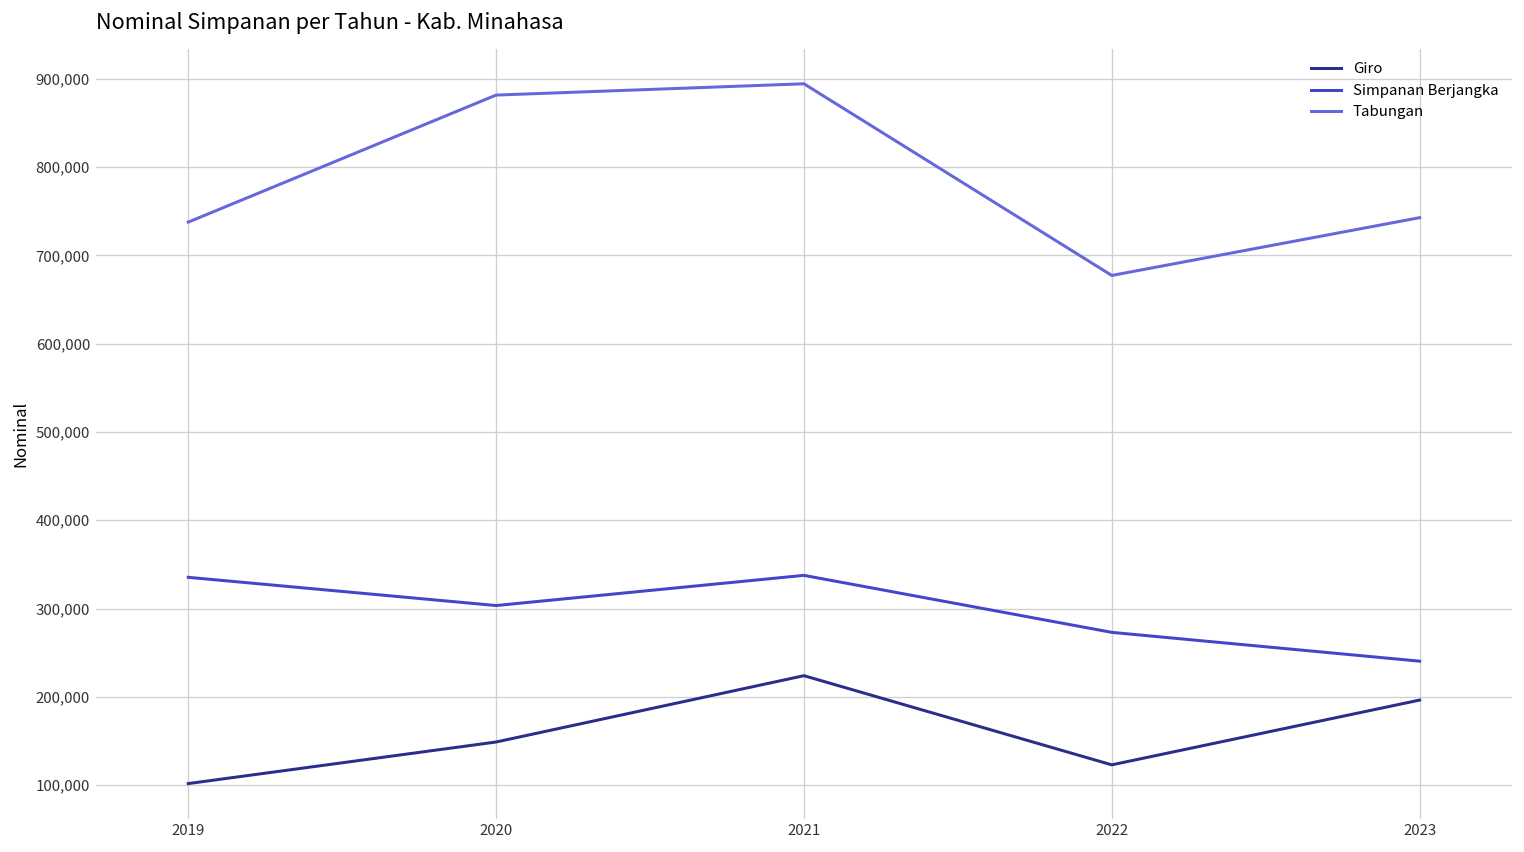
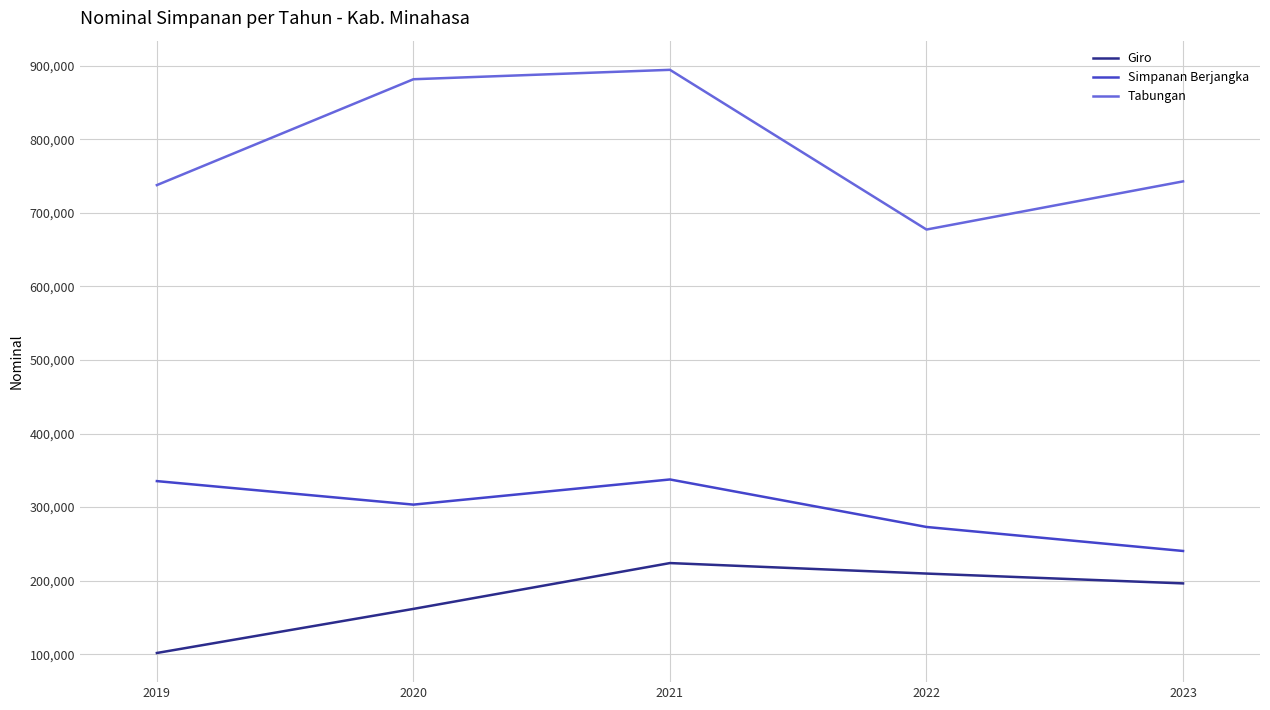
Giro, 2020: 150,000 -> 160,000
Giro, 2022: 120,000 -> 210,000
